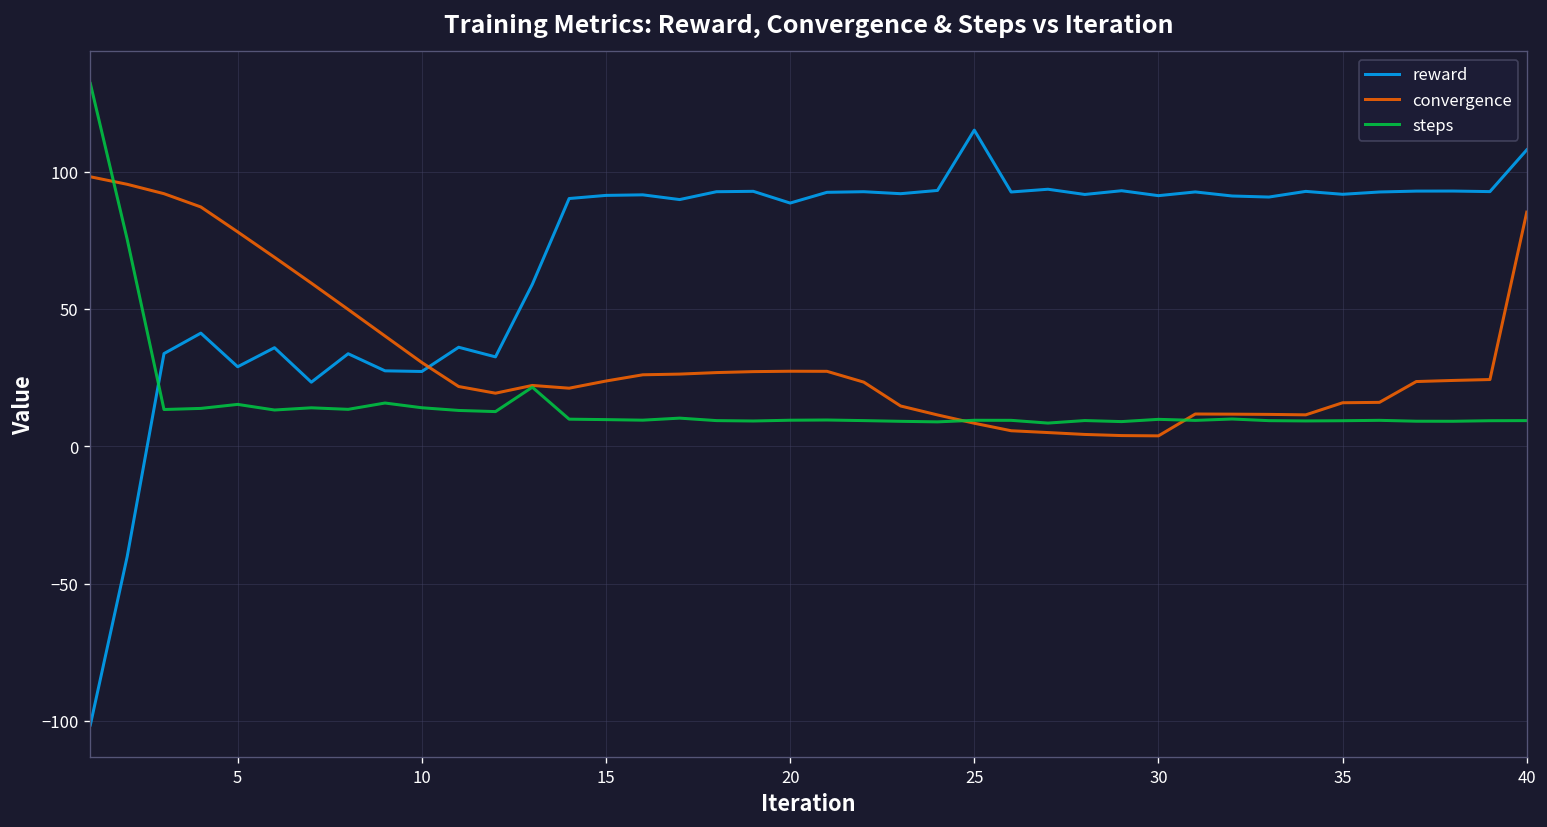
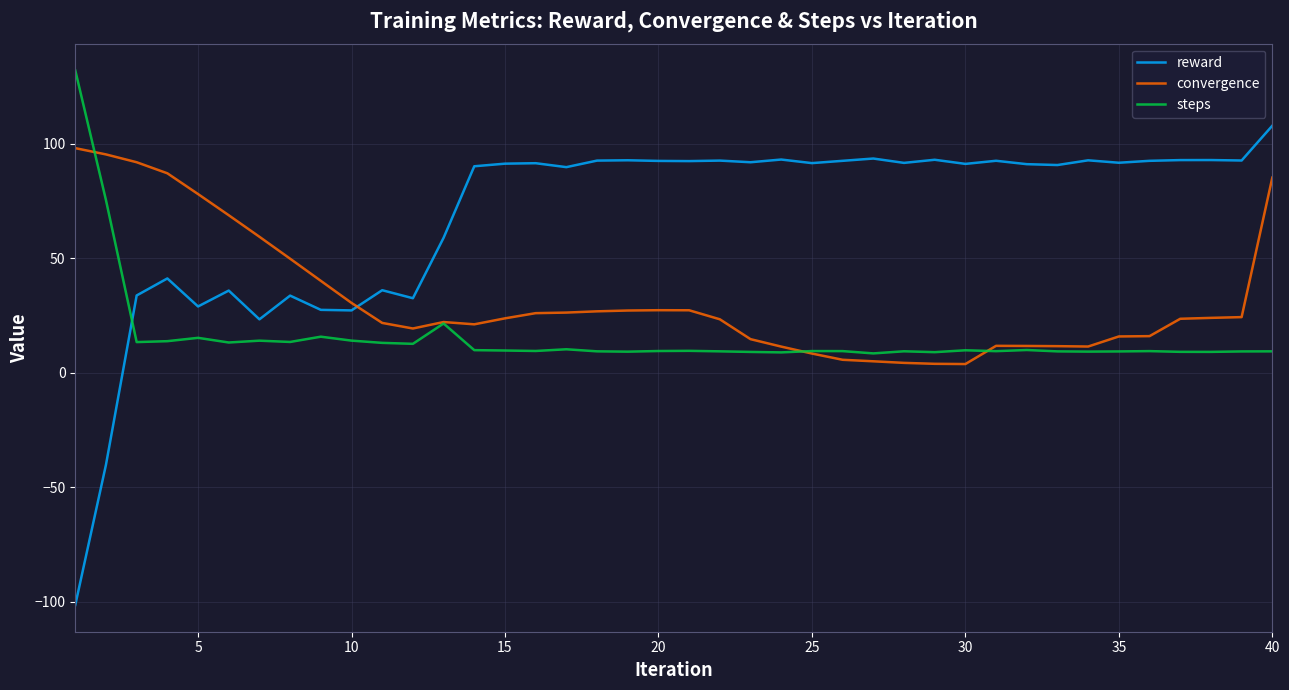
reward, 20: 89 -> 93
reward, 25: 115 -> 92
